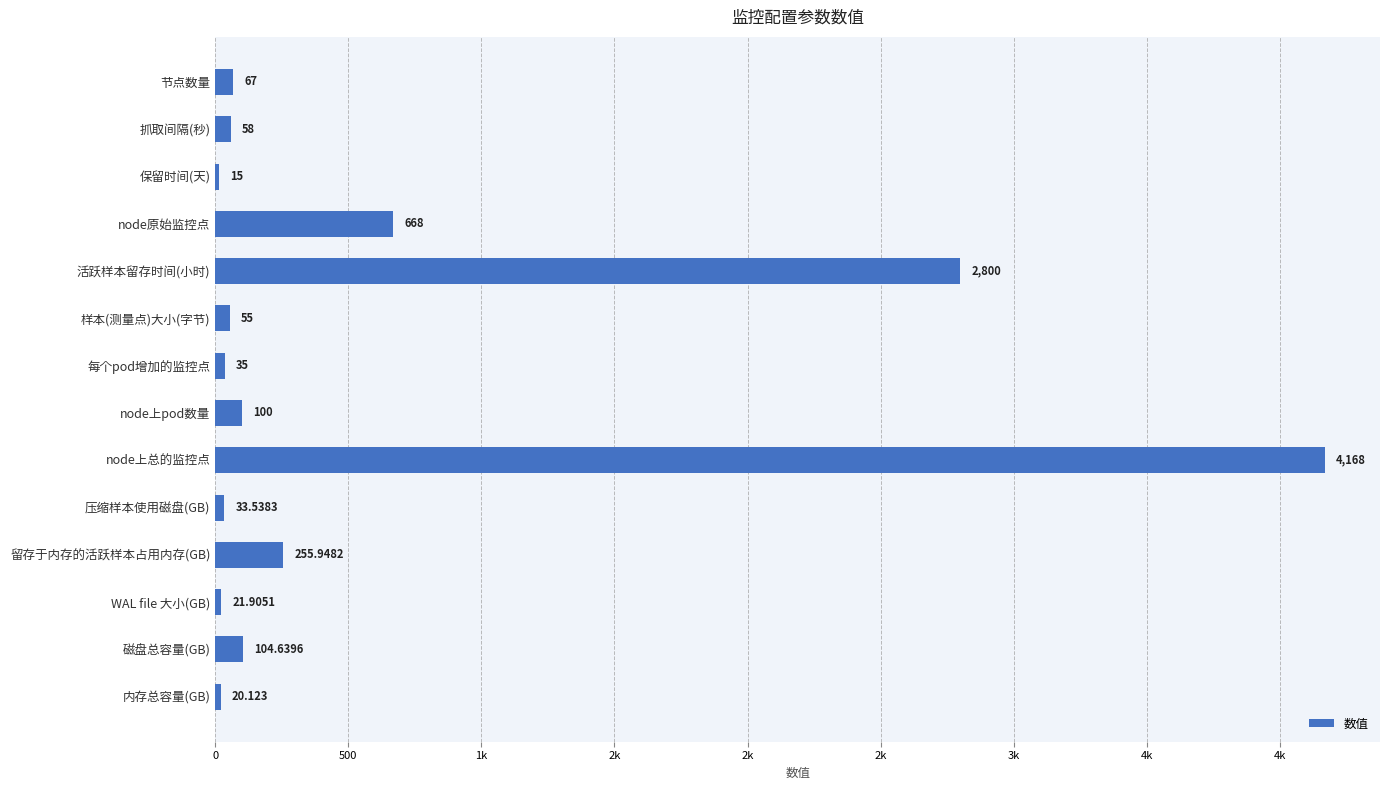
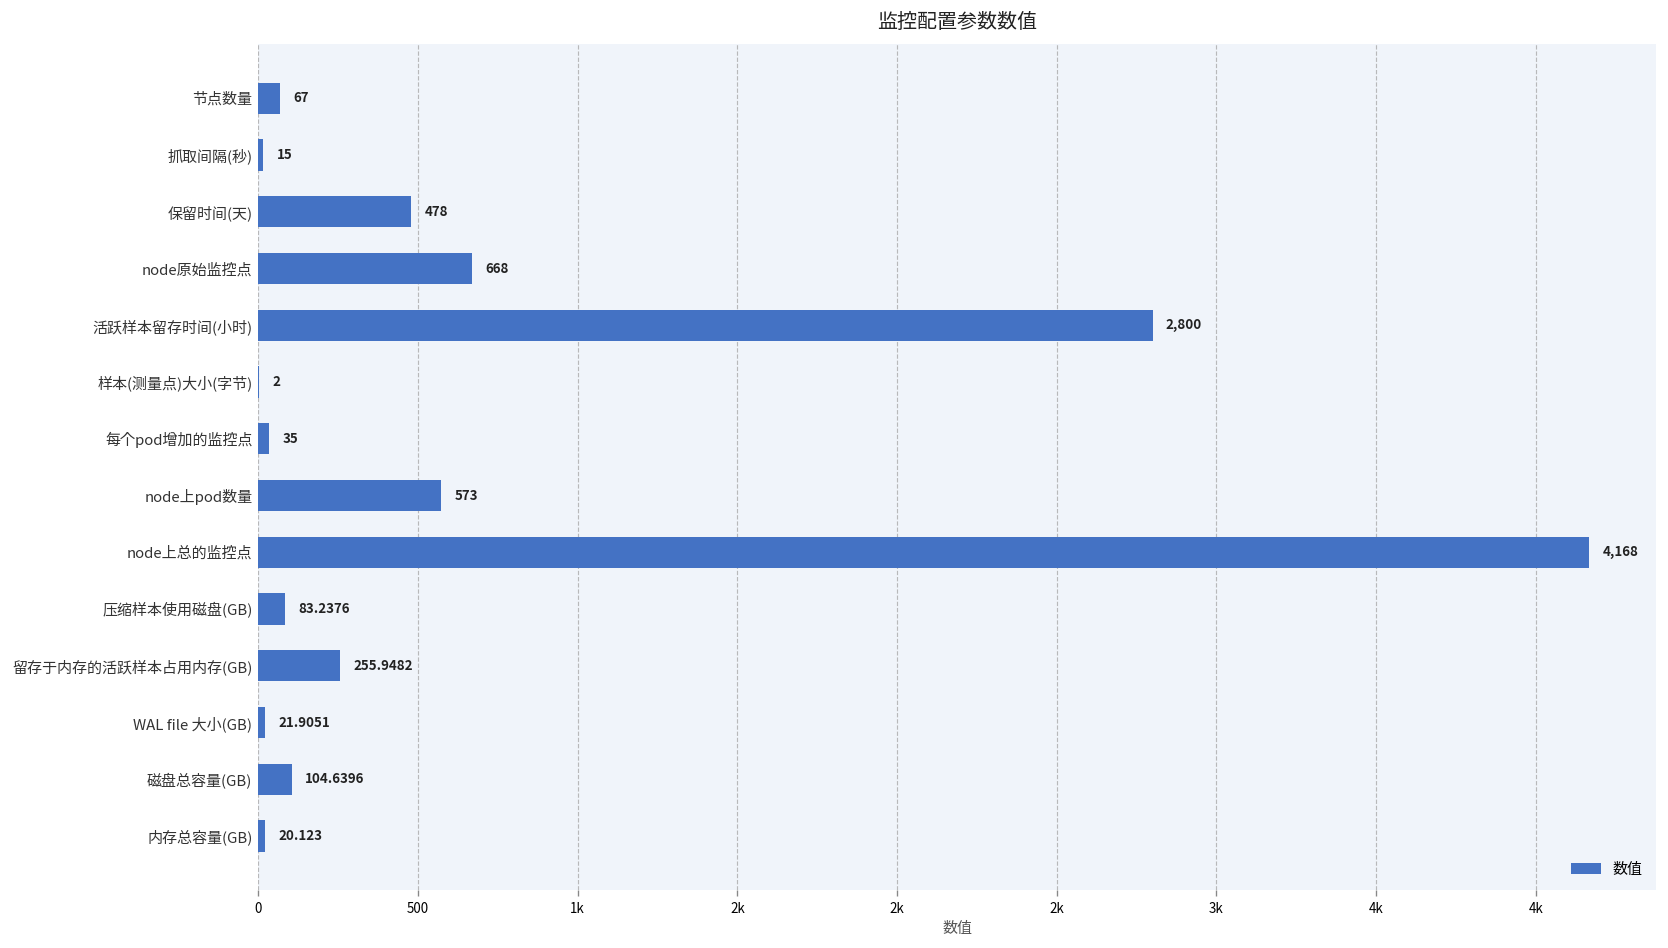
抓取间隔(秒): 58 -> 15
保留时间(天): 15 -> 478
样本(测量点)大小(字节): 55 -> 2
node上pod数量: 100 -> 573
压缩样本使用磁盘(GB): 33.5383 -> 83.2376
